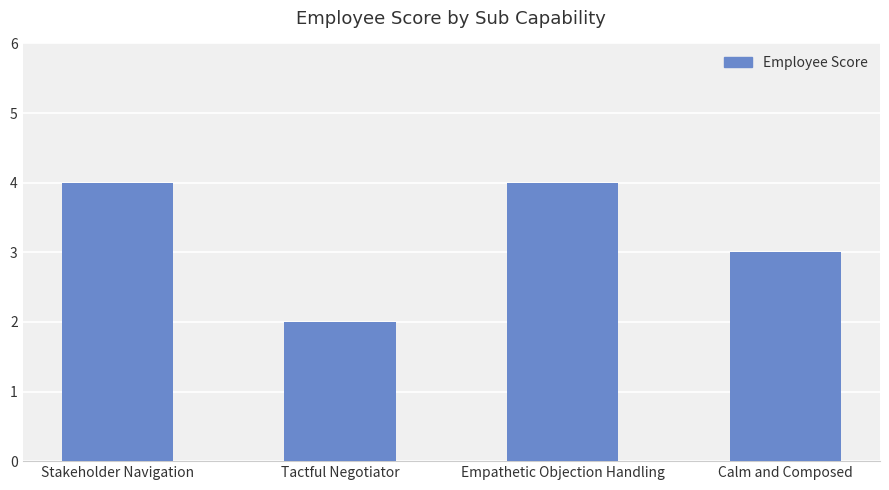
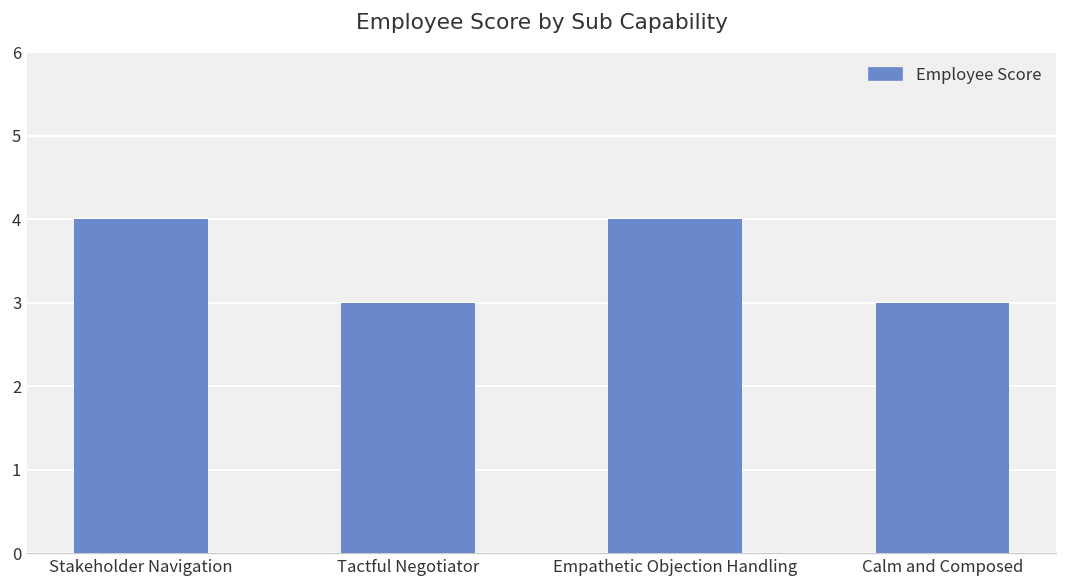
Tactful Negotiator: 2 -> 3
